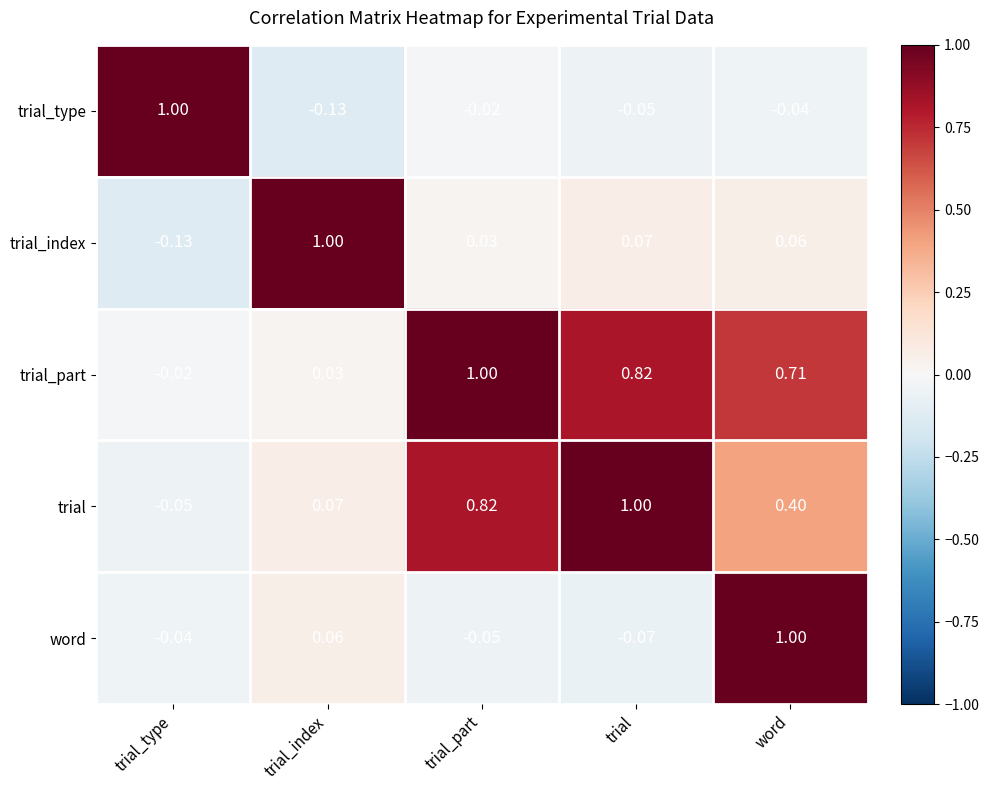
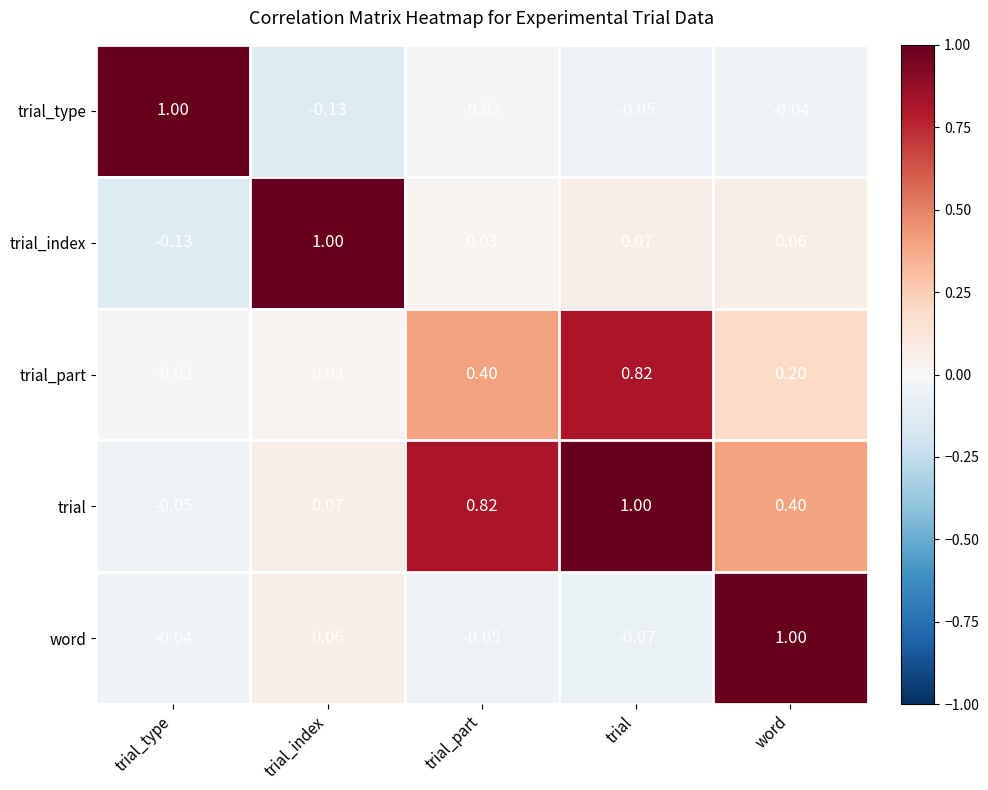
trial_part, trial_part: 1.00 -> 0.40
trial_part, word: 0.71 -> 0.20
